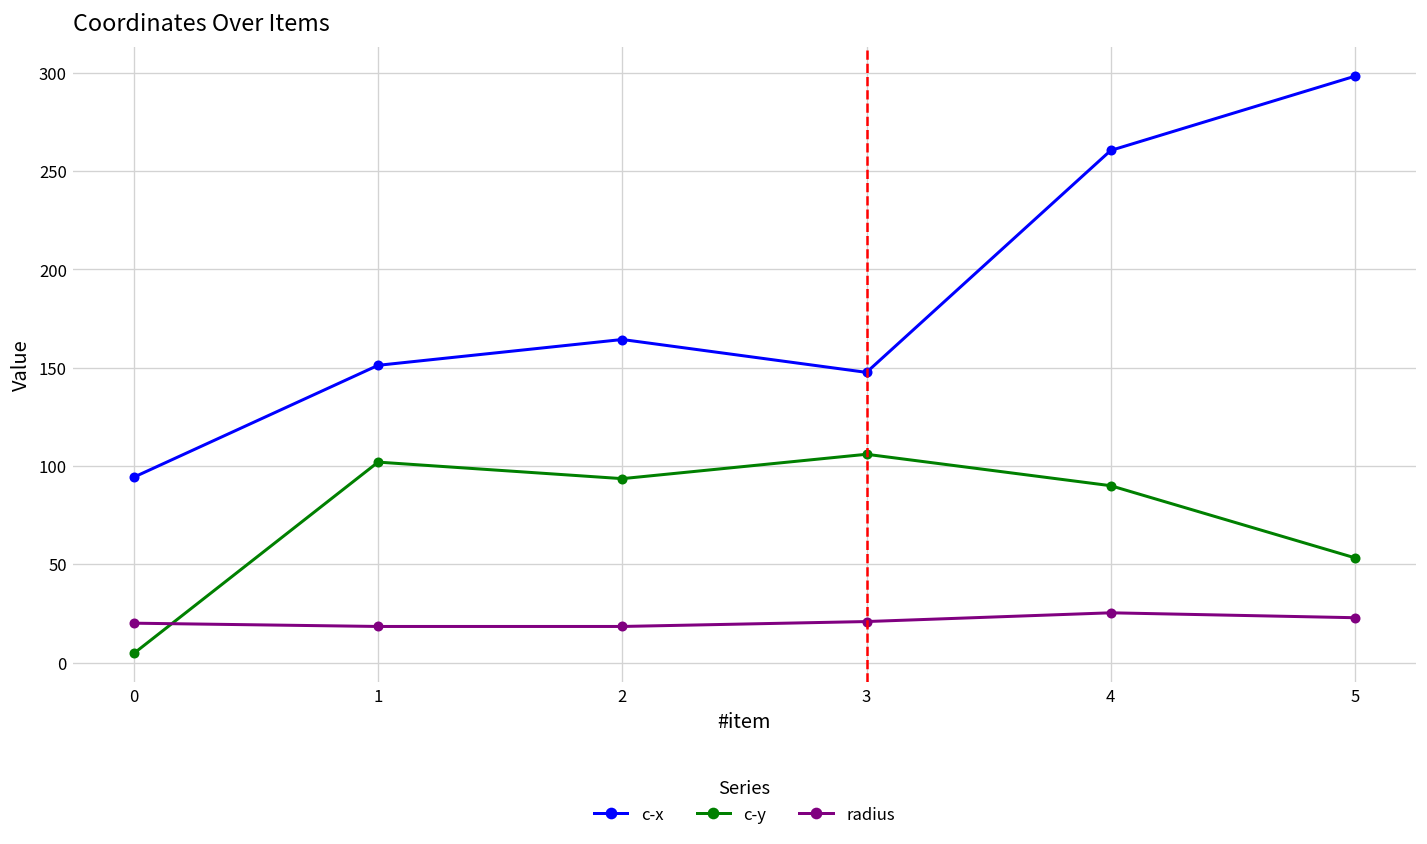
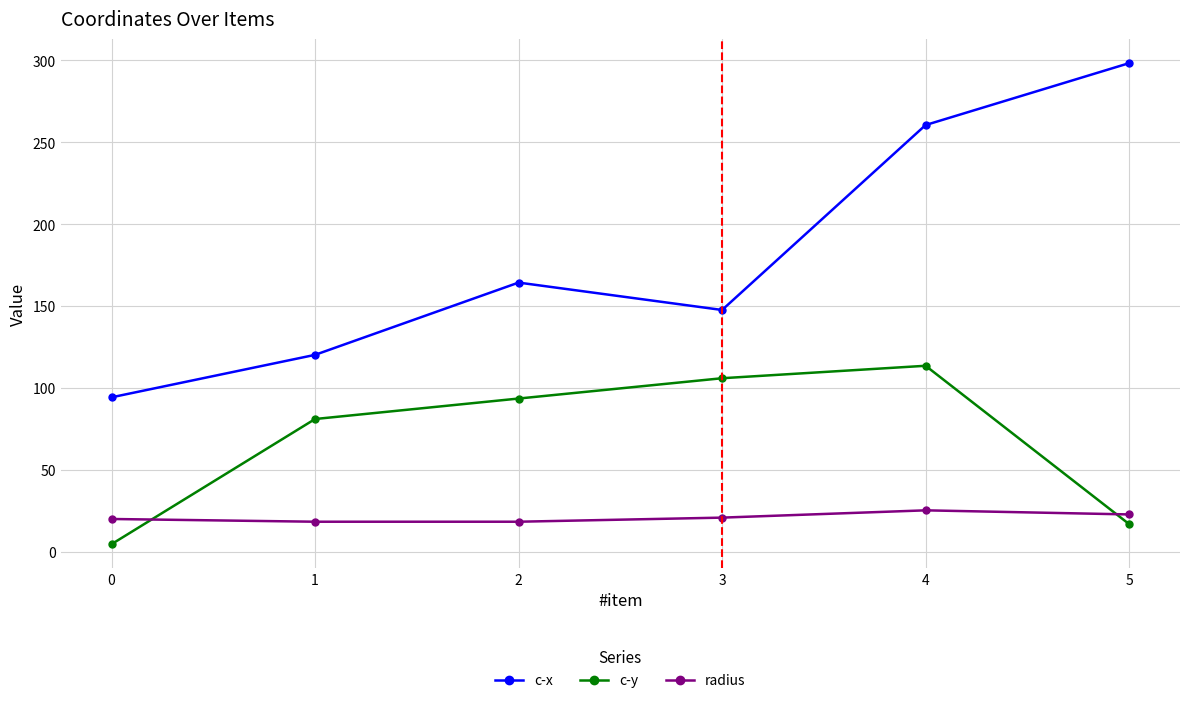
c-x, 1: 151 -> 120
c-y, 1: 102 -> 81
c-y, 4: 90 -> 114
c-y, 5: 53 -> 17
